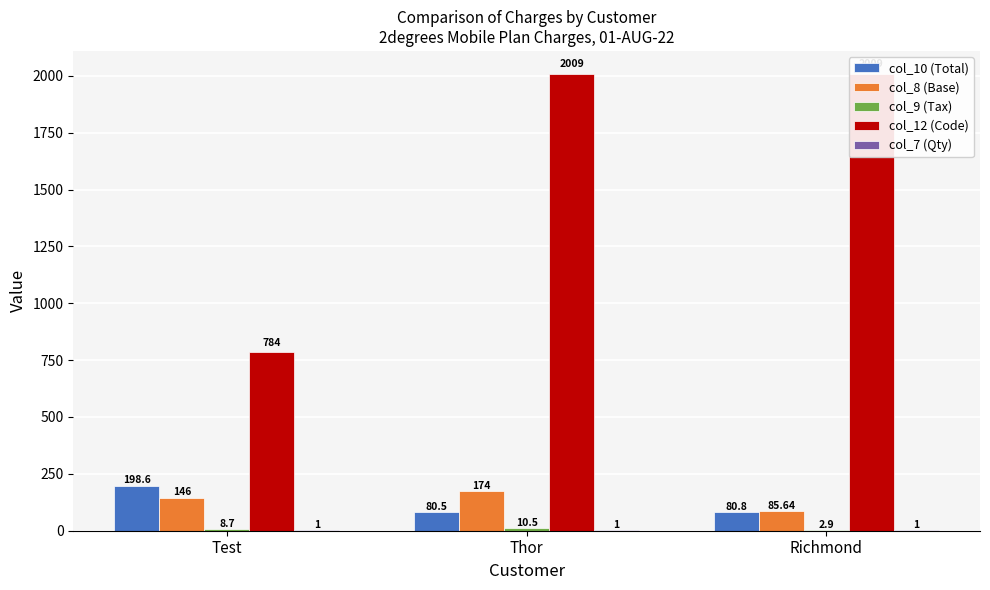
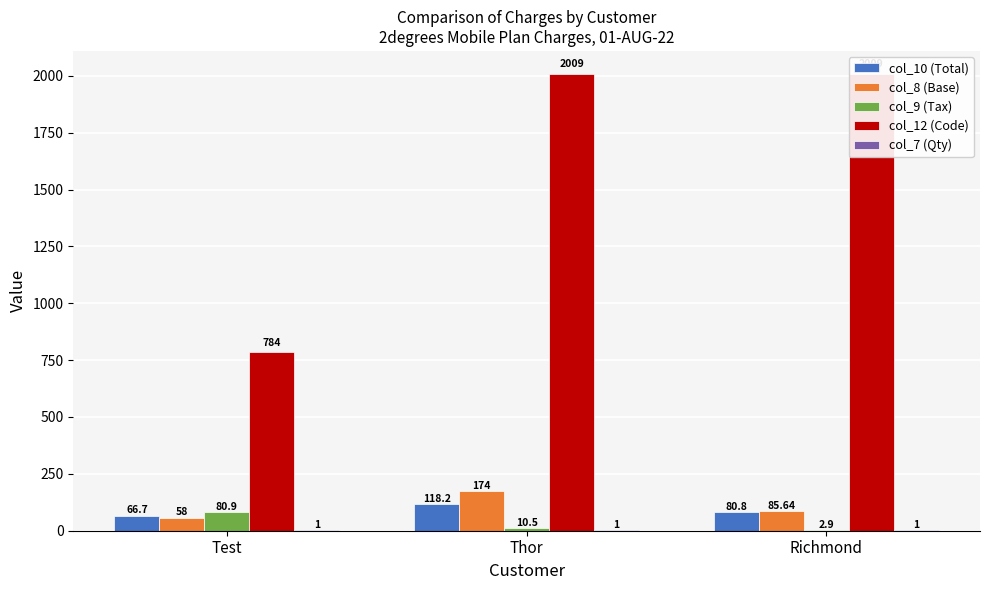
col_10 (Total), Test: 198.6 -> 66.7
col_8 (Base), Test: 146 -> 58
col_9 (Tax), Test: 8.7 -> 80.9
col_10 (Total), Thor: 80.5 -> 118.2
